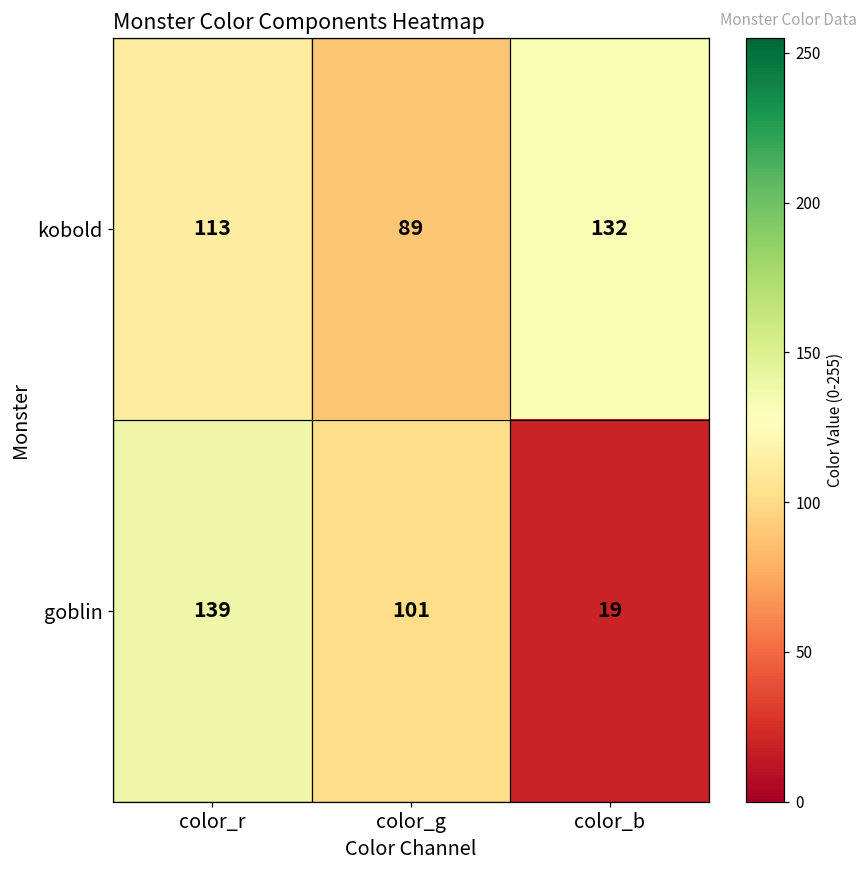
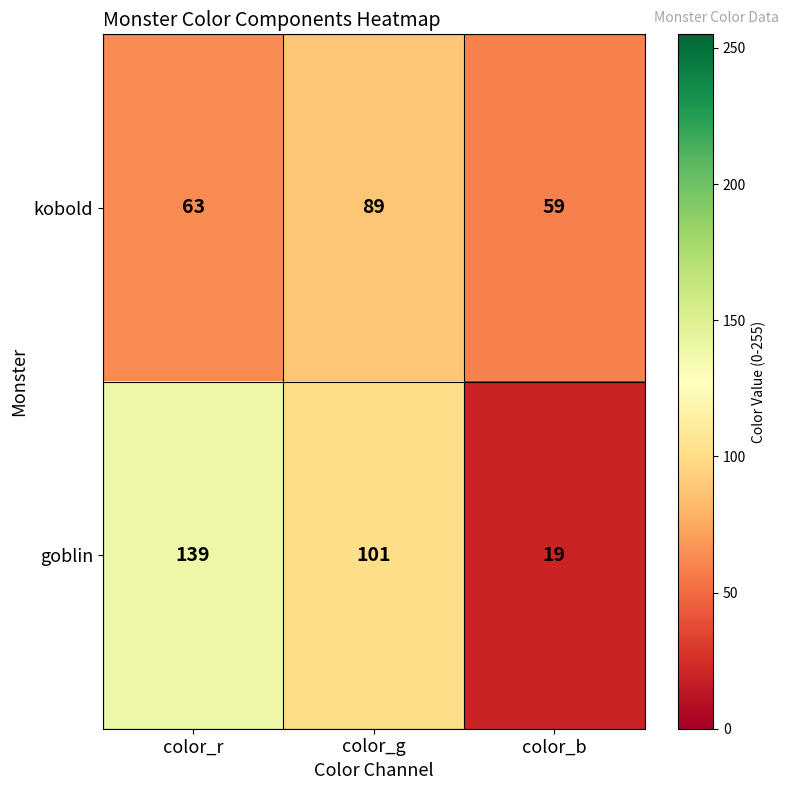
kobold, color_r: 113 -> 63
kobold, color_b: 132 -> 59
